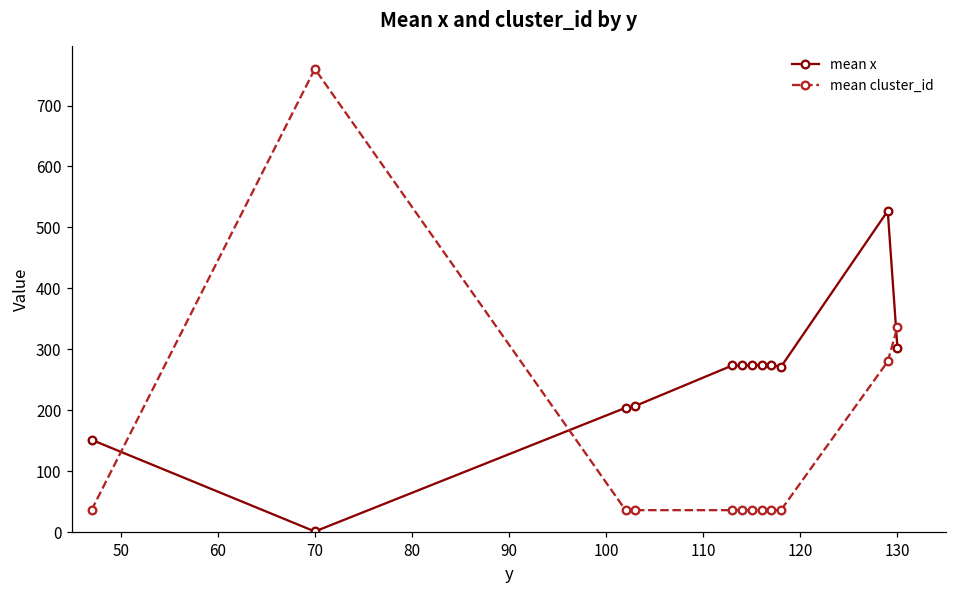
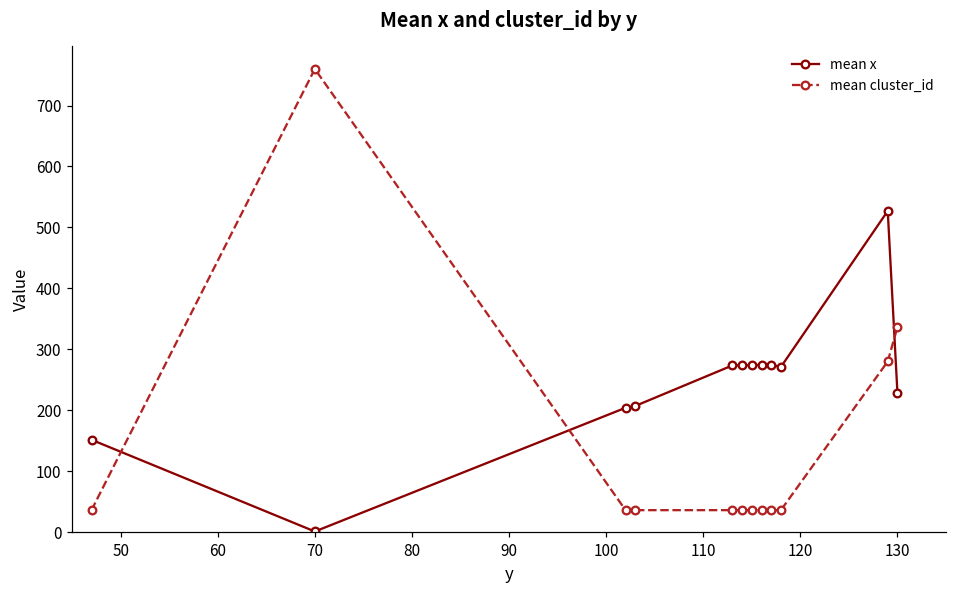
mean x, 130: 300 -> 230
